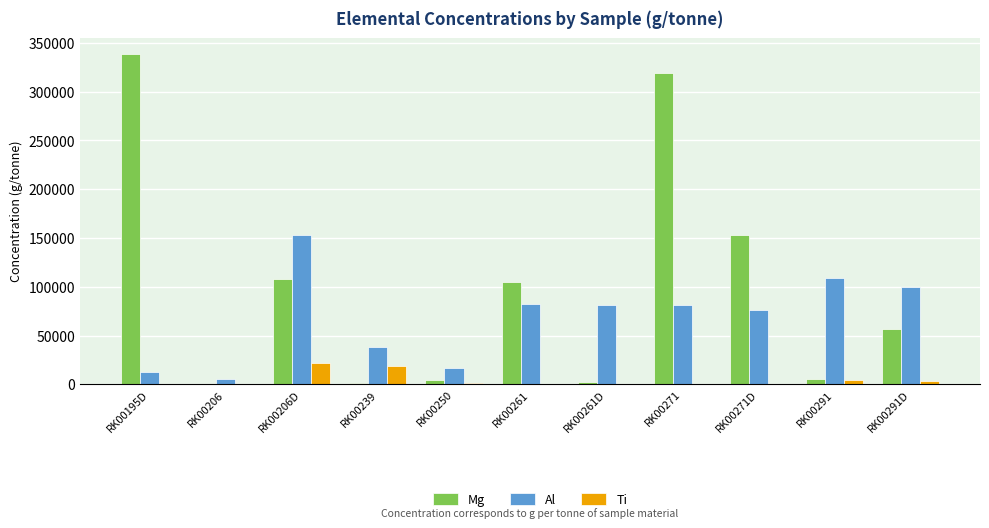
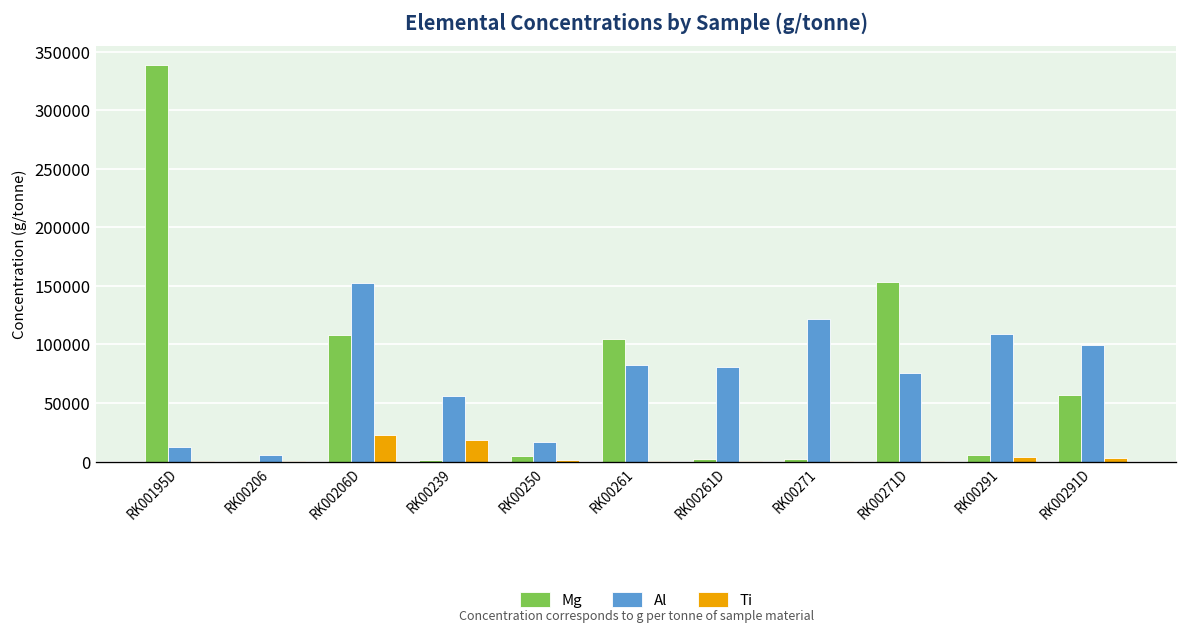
Al, RK00239: 40000 -> 60000
Mg, RK00271: 320000 -> 0
Al, RK00271: 80000 -> 120000
